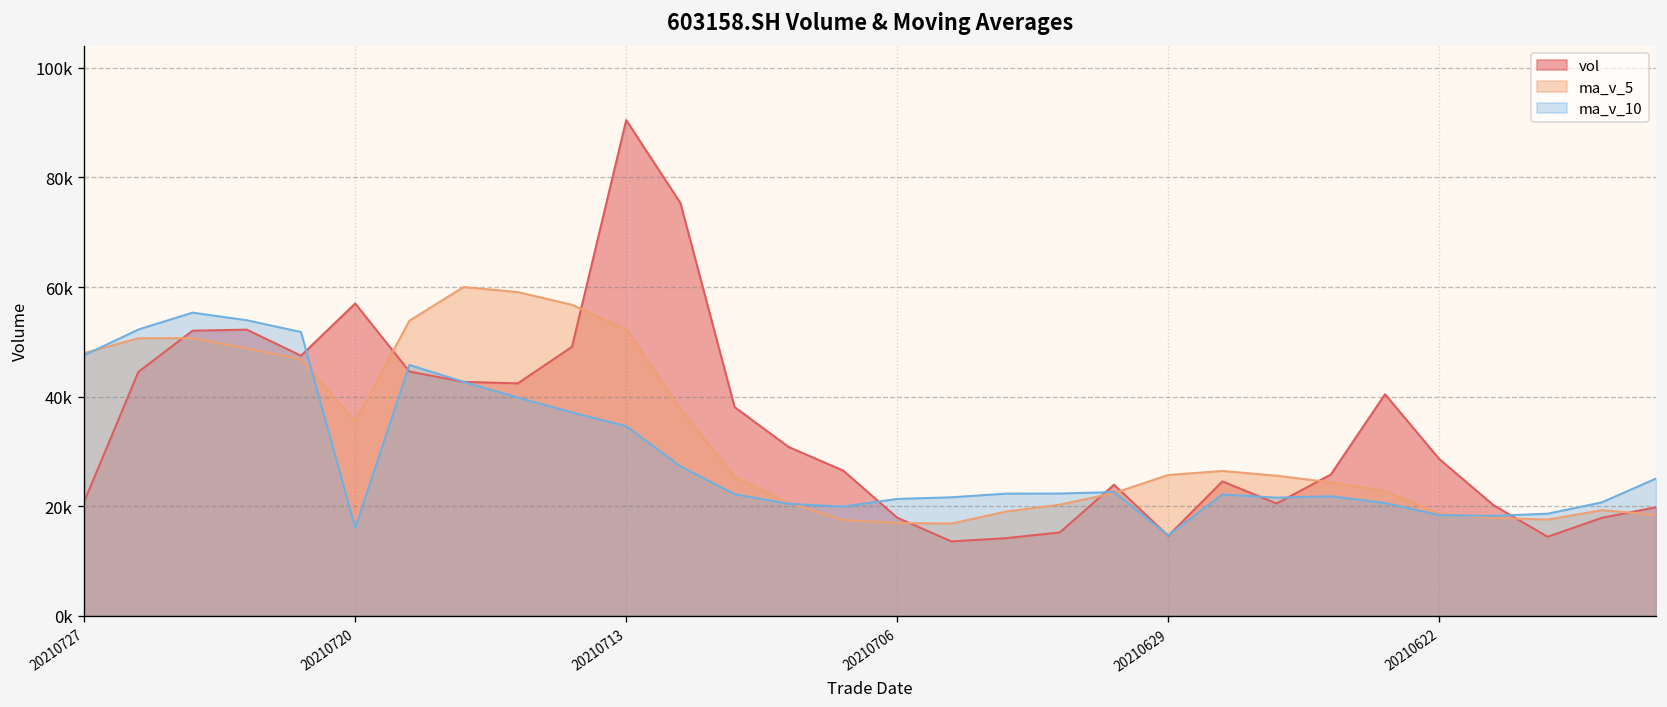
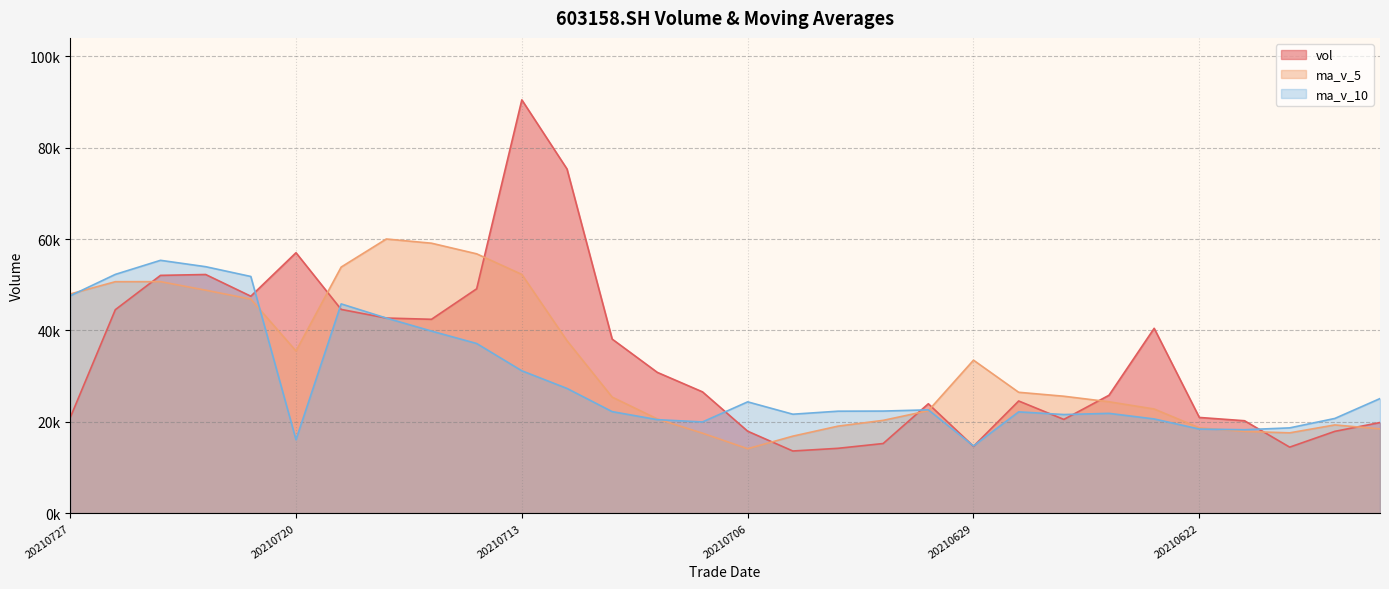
ma_v_10, 20210713: 35000 -> 31000
ma_v_5, 20210706: 17000 -> 14000
ma_v_10, 20210706: 21000 -> 24000
ma_v_5, 20210629: 26000 -> 33000
vol, 20210622: 29000 -> 21000
